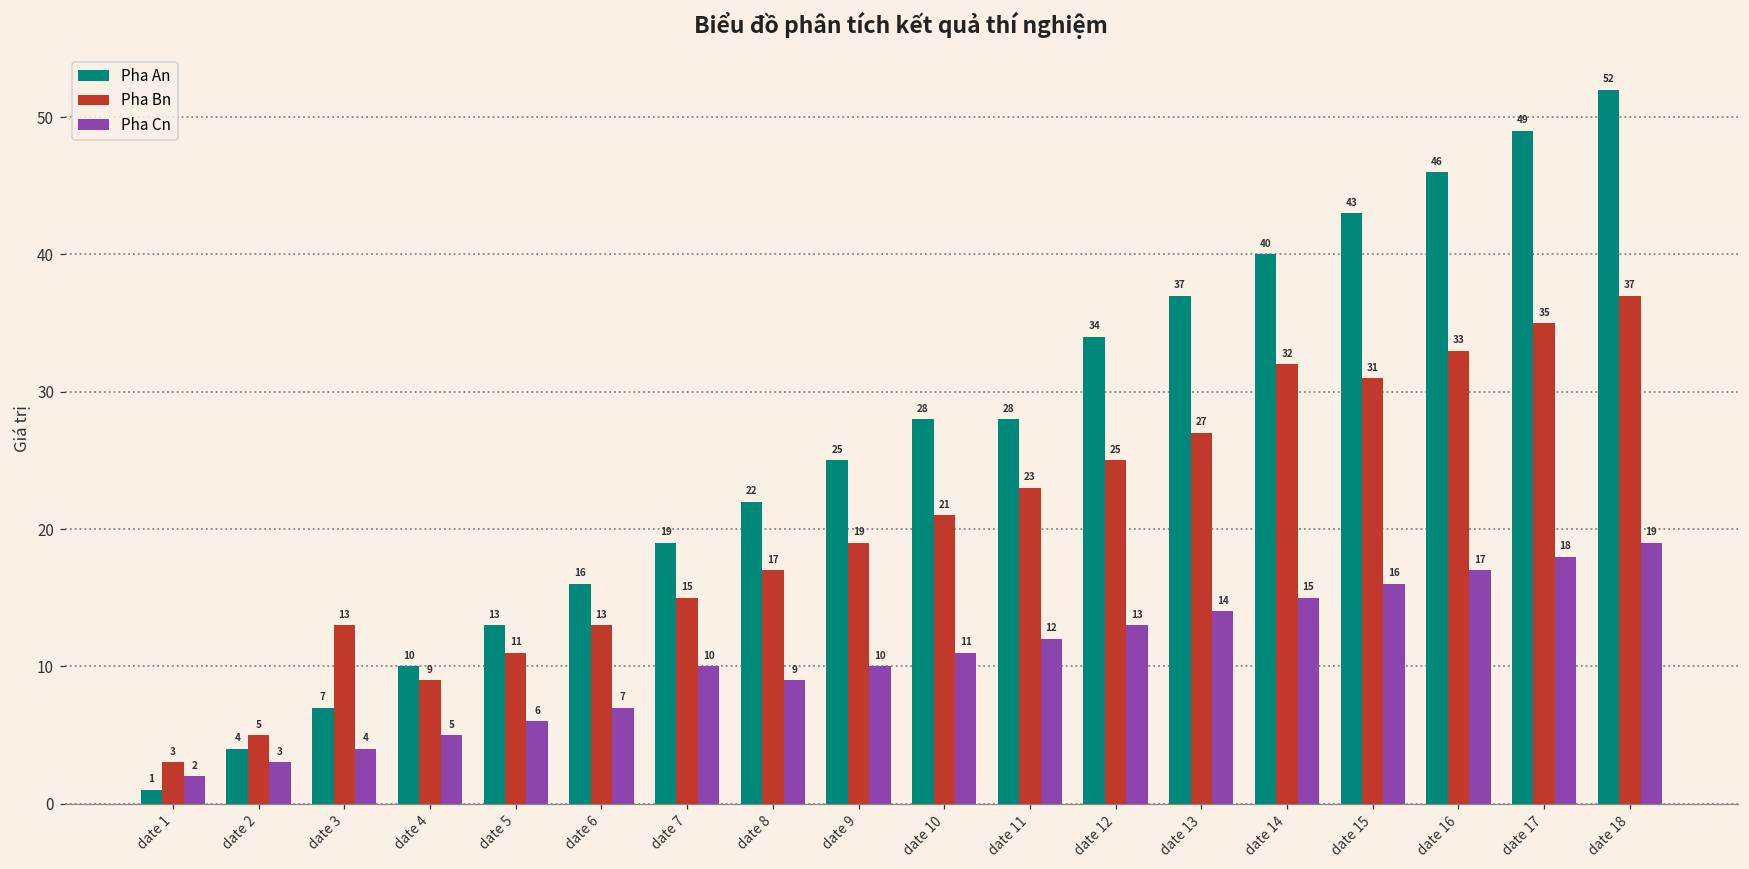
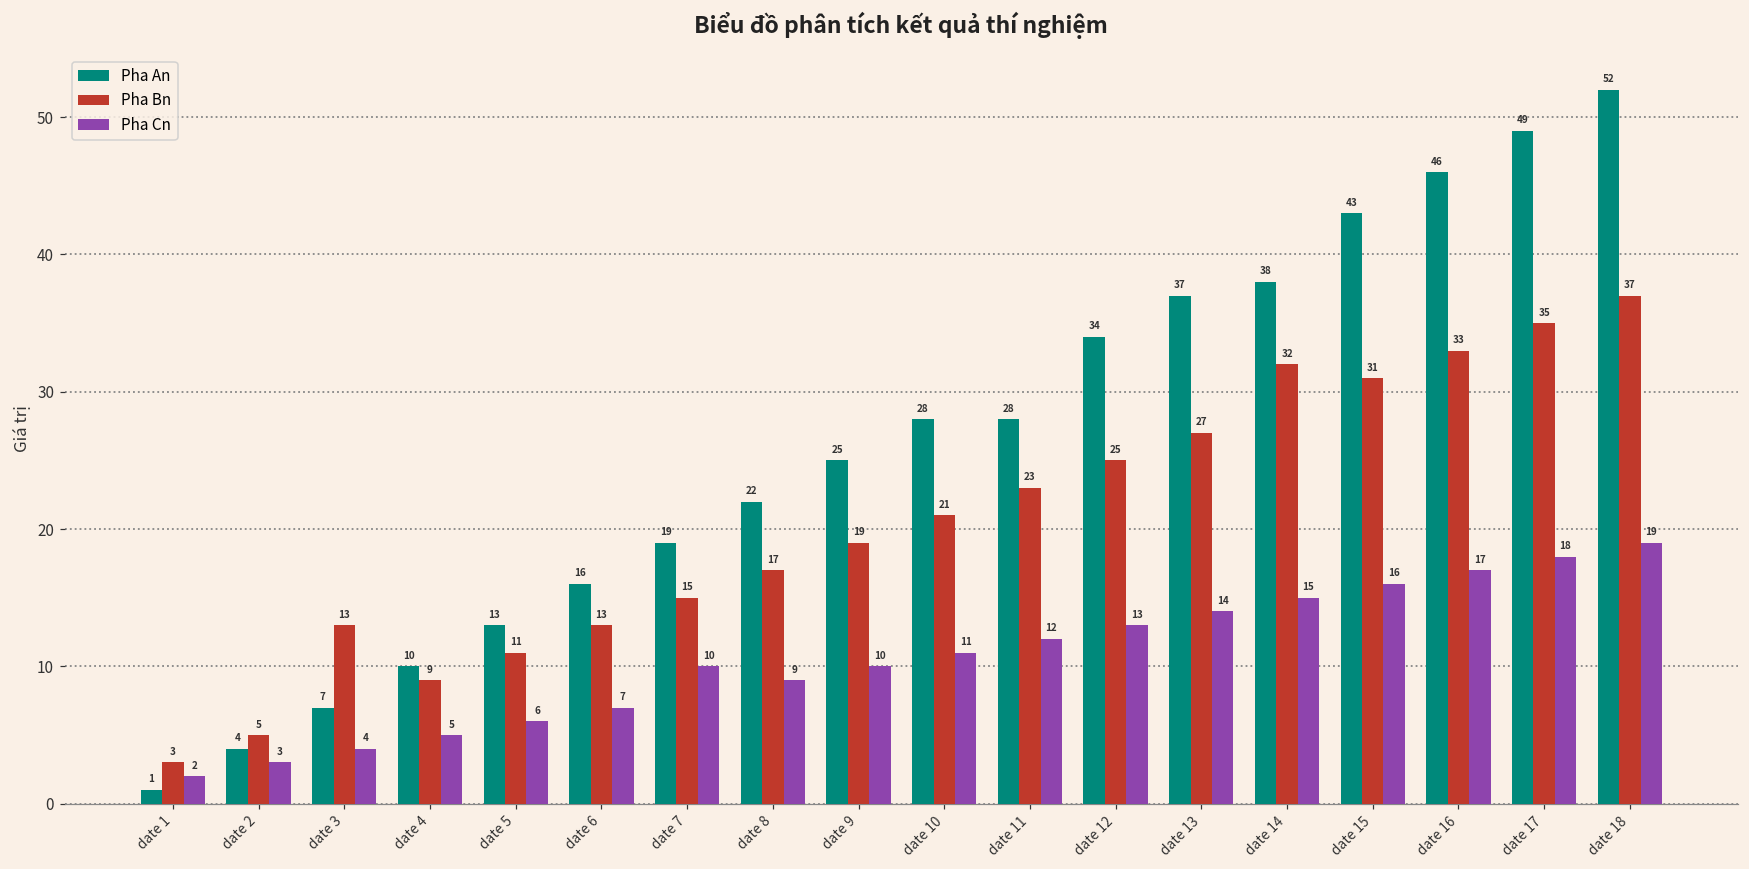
Pha An, date 14: 40 -> 38
